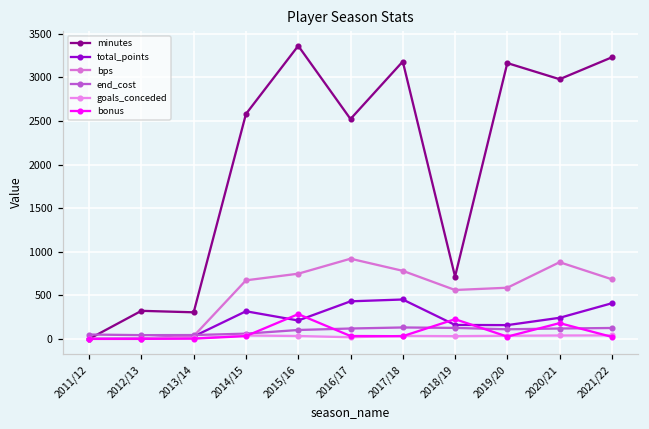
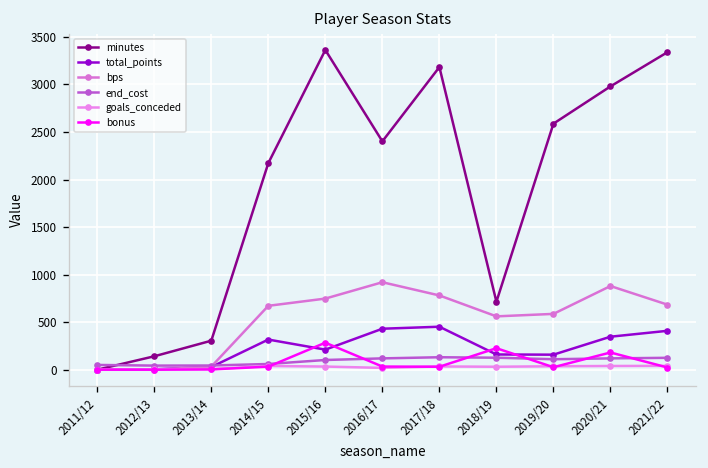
minutes, 2012/13: 300 -> 100
minutes, 2014/15: 2600 -> 2200
minutes, 2016/17: 2500 -> 2400
minutes, 2019/20: 3200 -> 2600
total_points, 2020/21: 200 -> 300
minutes, 2021/22: 3200 -> 3300
